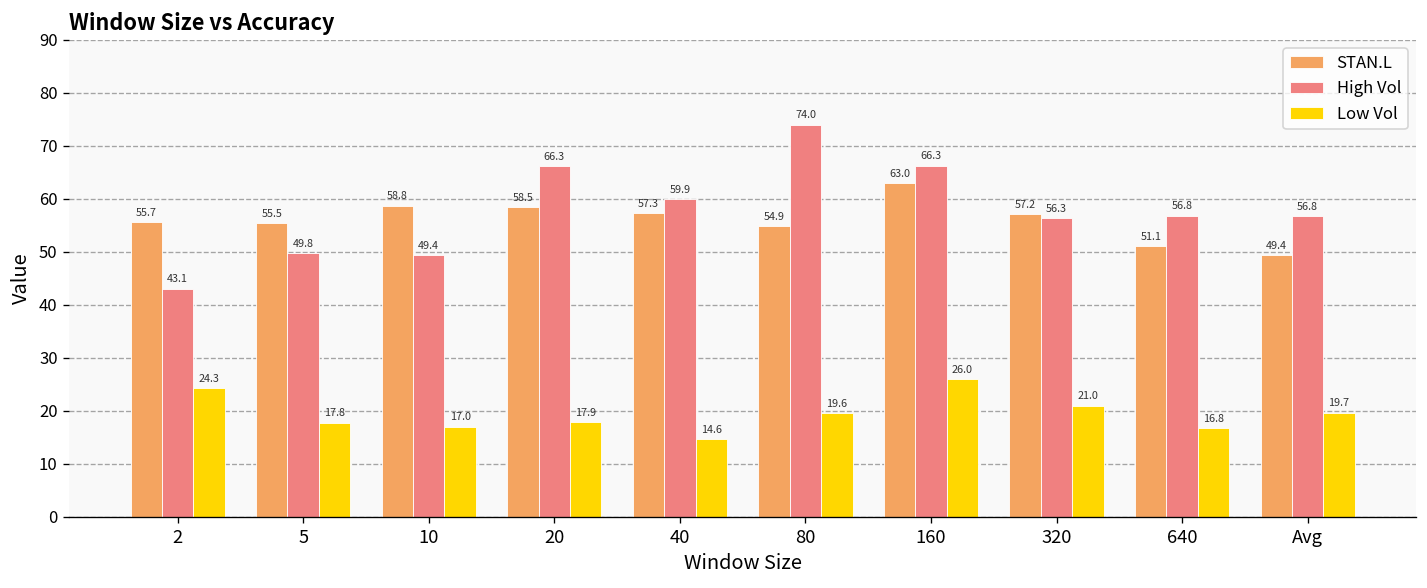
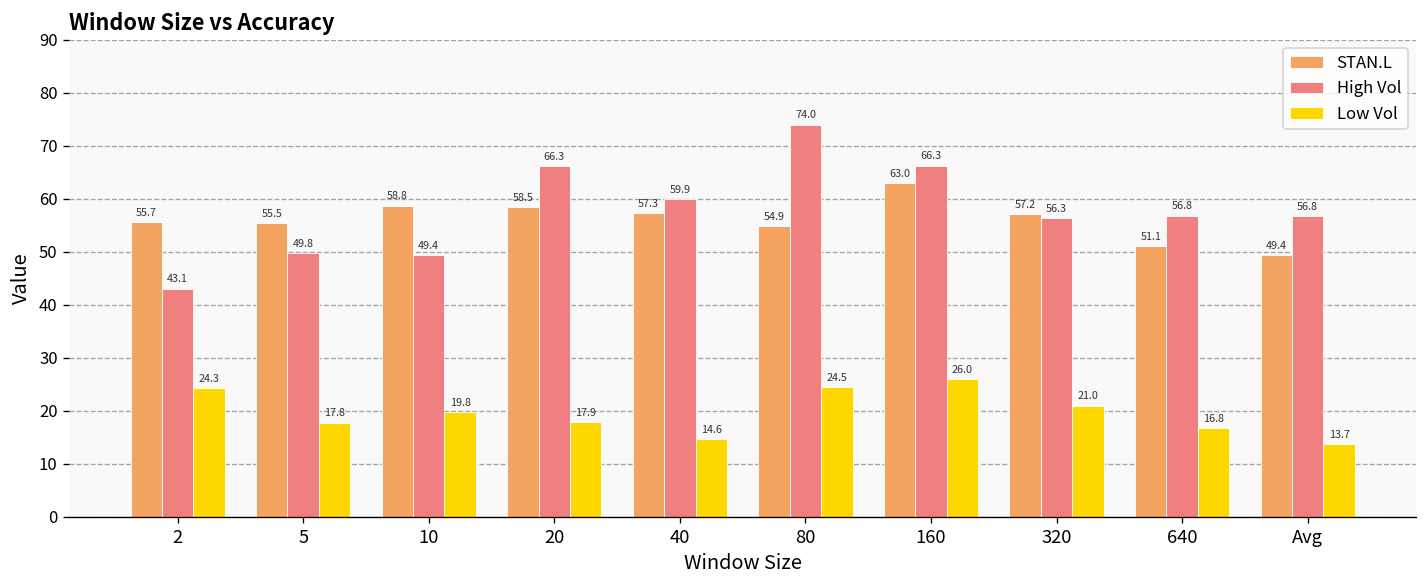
Low Vol, 10: 17.0 -> 19.8
Low Vol, 80: 19.6 -> 24.5
Low Vol, Avg: 19.7 -> 13.7
